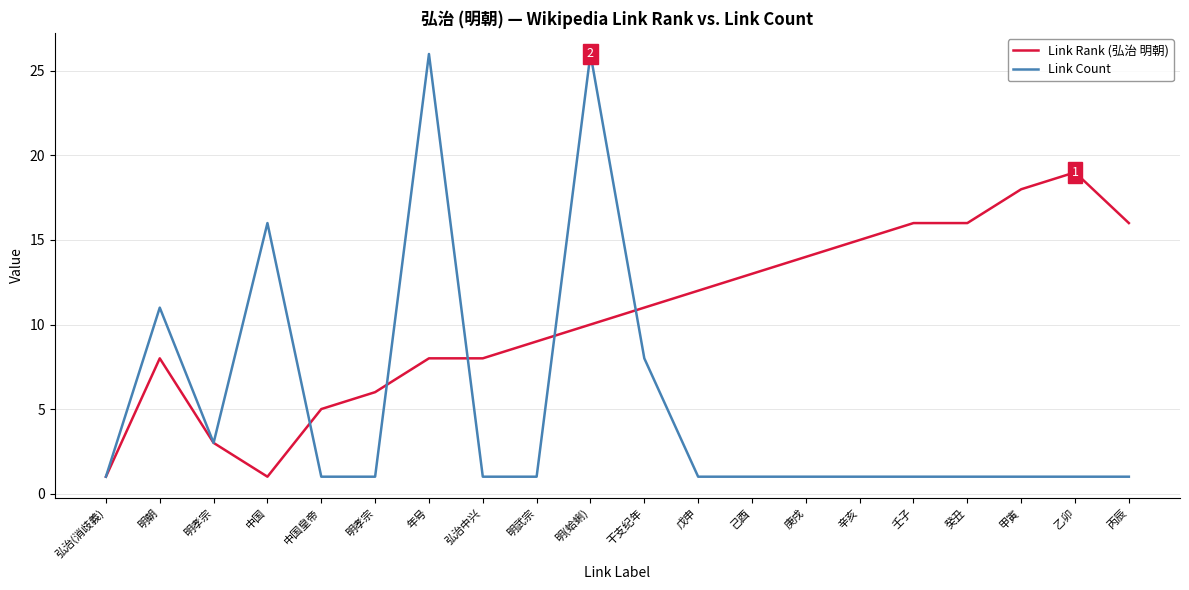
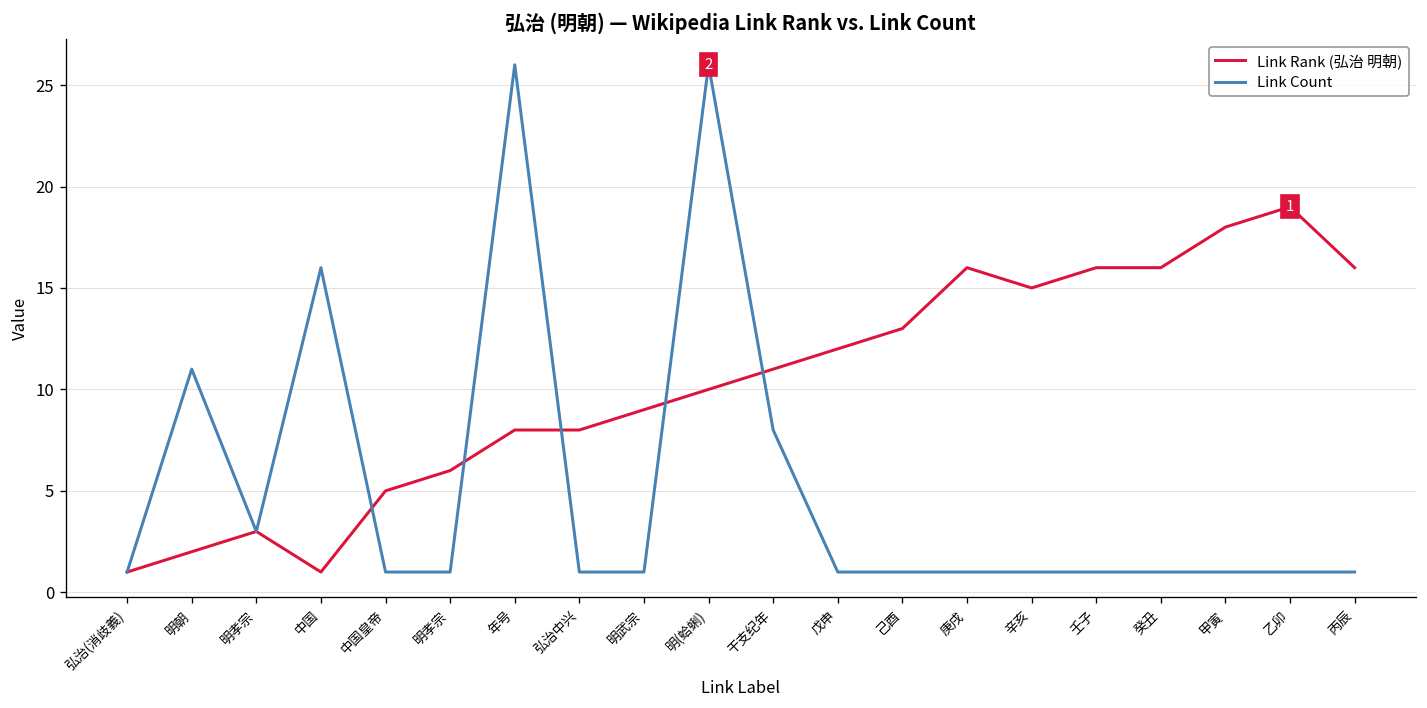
Link Rank (弘治 明朝), 明朝: 8 -> 2
Link Rank (弘治 明朝), 庚戌: 14 -> 16
